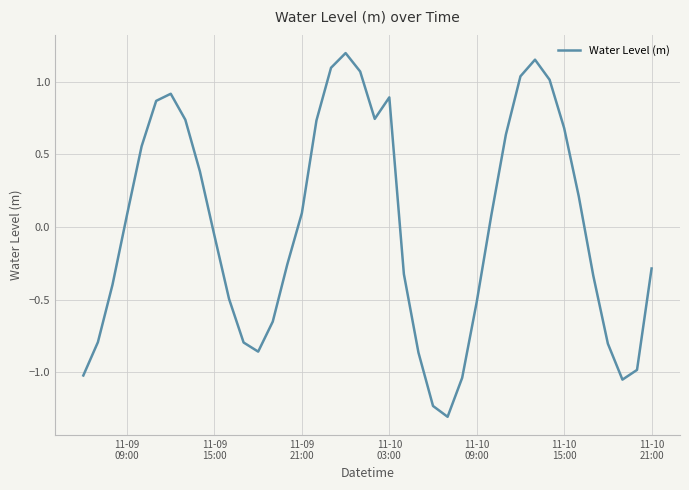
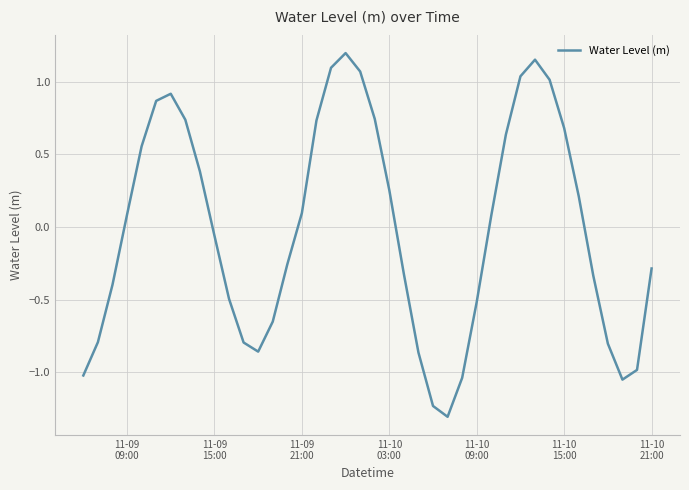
11-10 03:00: 0.89 -> 0.25
